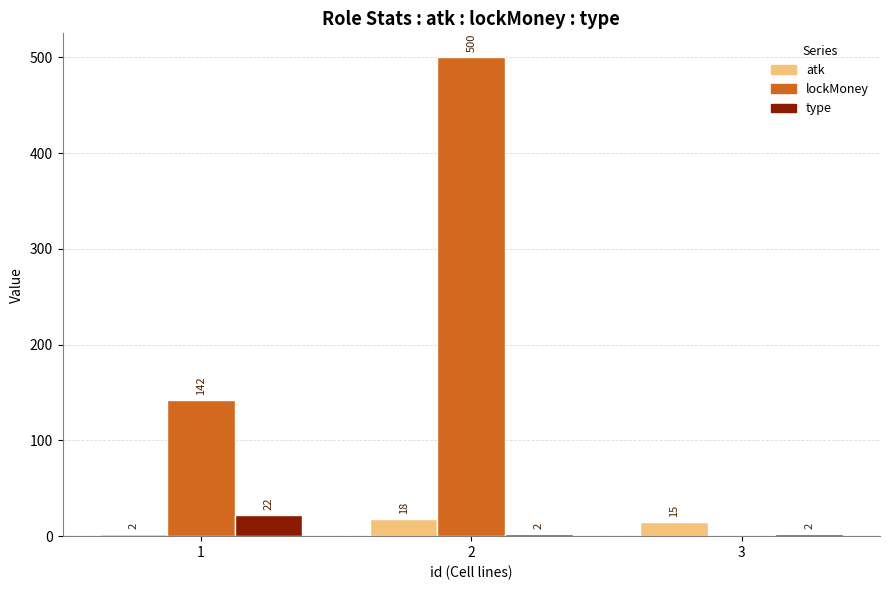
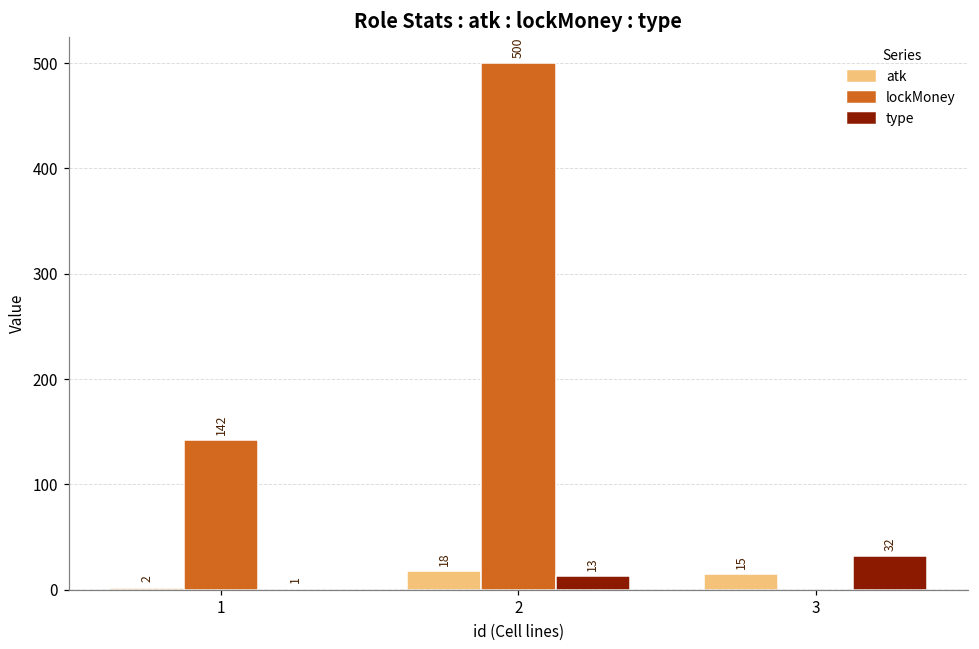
type, 1: 22 -> 1
type, 2: 2 -> 13
type, 3: 2 -> 32
